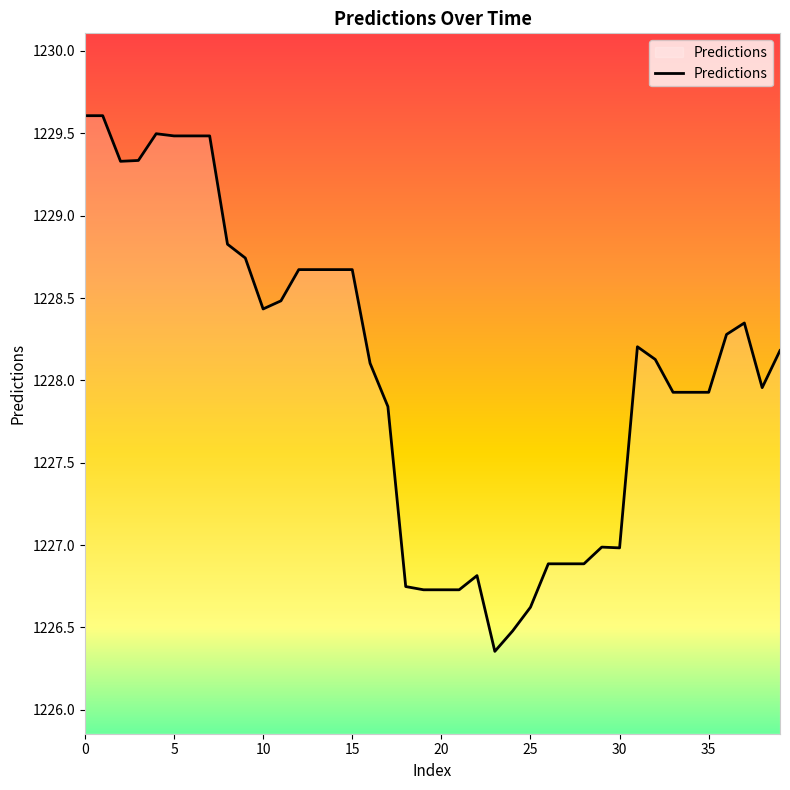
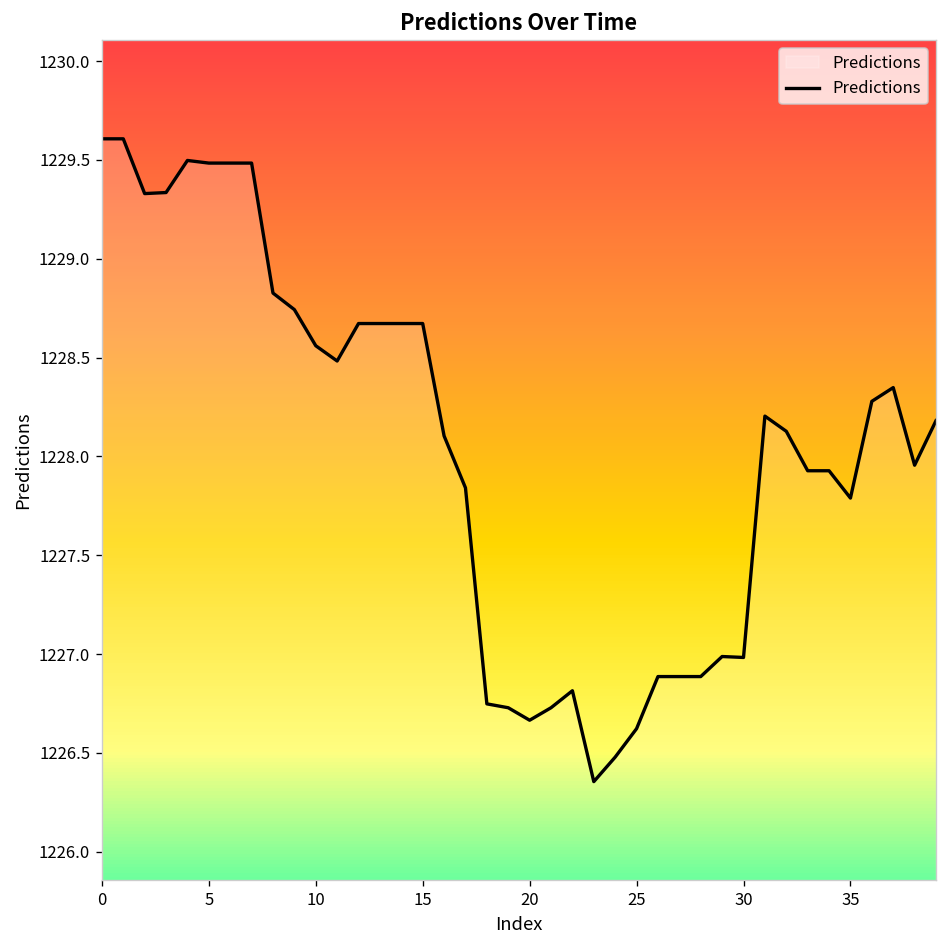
10: 1228.43 -> 1228.56
20: 1226.73 -> 1226.67
35: 1227.93 -> 1227.79
